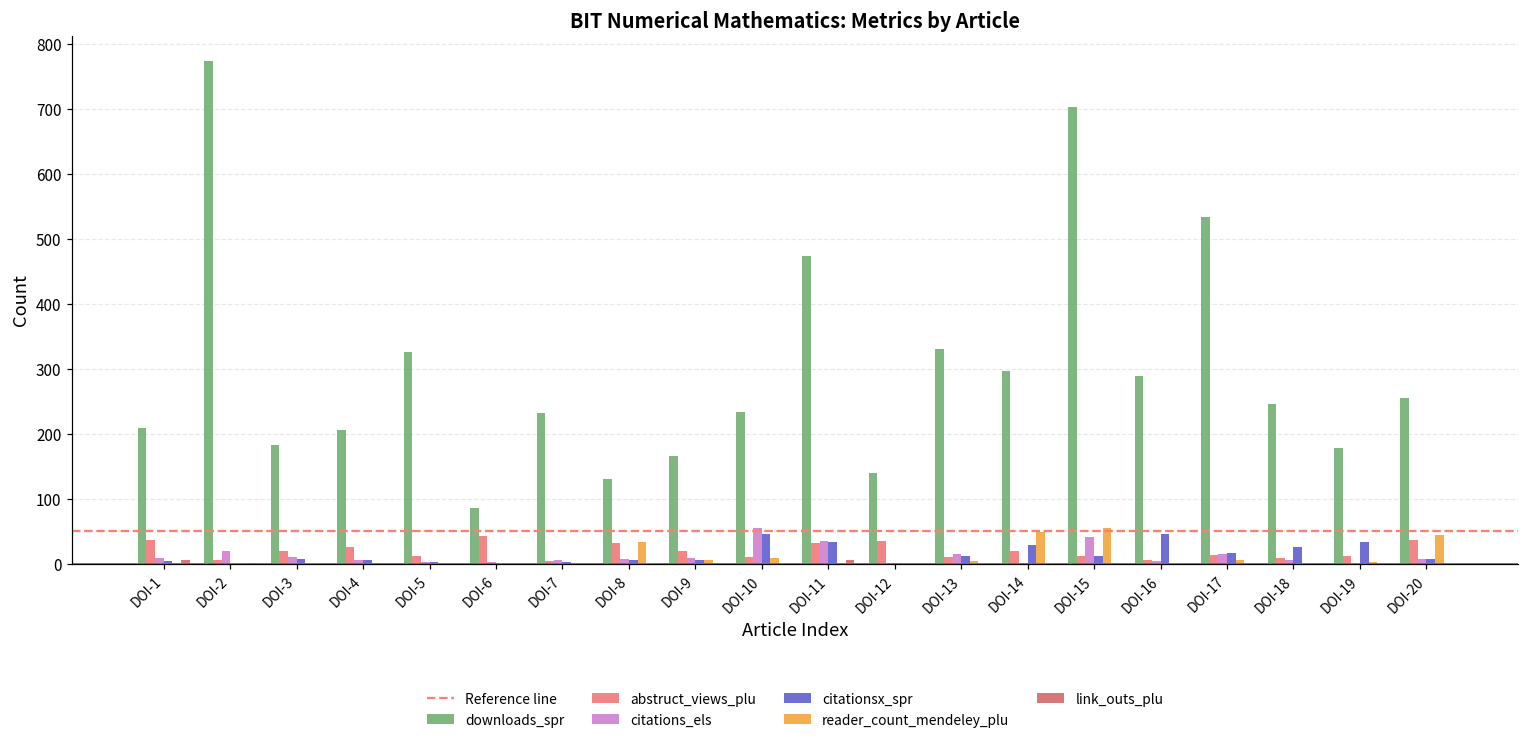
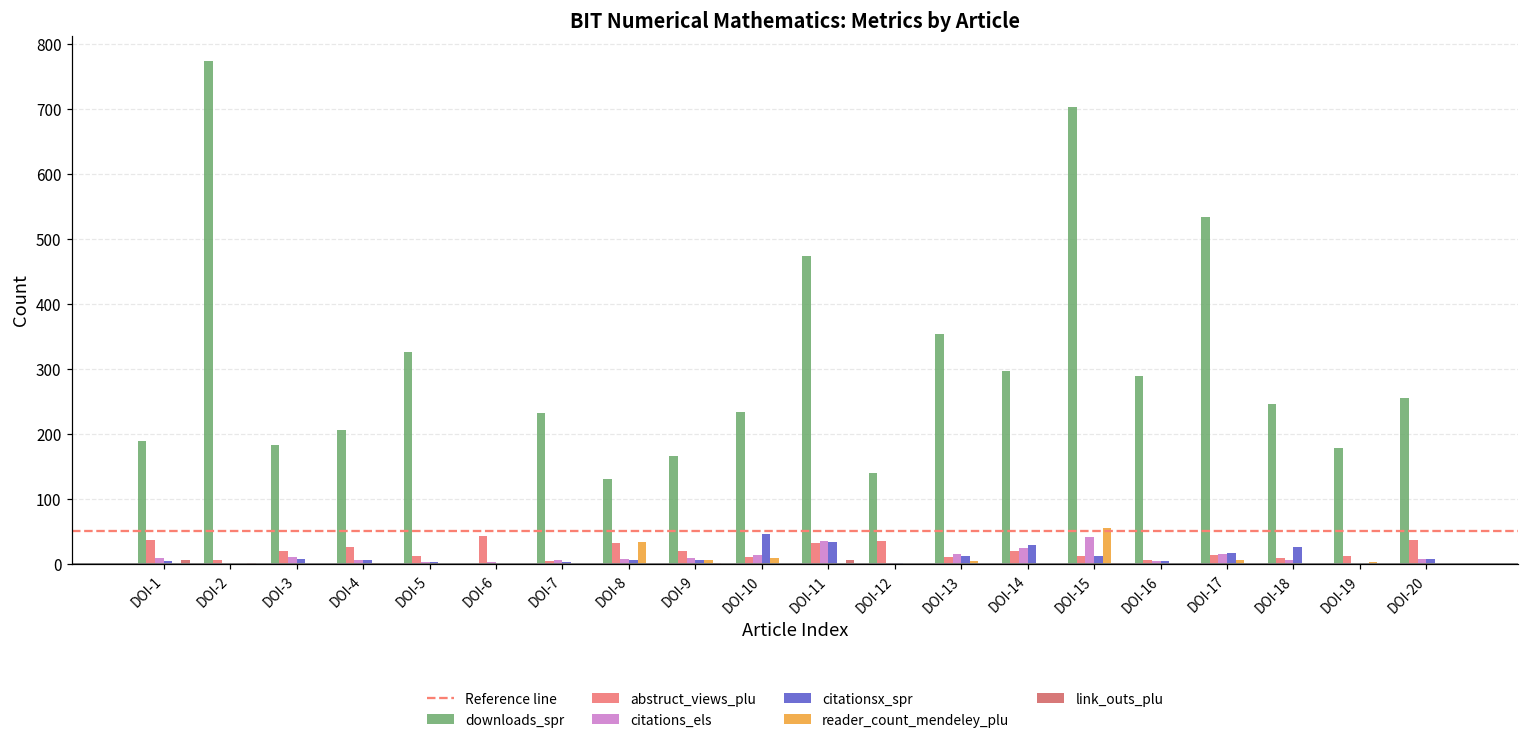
downloads_spr, DOI-1: 210 -> 190
citations_els, DOI-2: 20 -> 0
downloads_spr, DOI-6: 90 -> 0
citations_els, DOI-10: 50 -> 10
downloads_spr, DOI-13: 330 -> 350
citations_els, DOI-14: 0 -> 20
reader_count_mendeley_plu, DOI-14: 50 -> 0
citationsx_spr, DOI-16: 50 -> 0
citationsx_spr, DOI-19: 30 -> 0
reader_count_mendeley_plu, DOI-20: 40 -> 0
